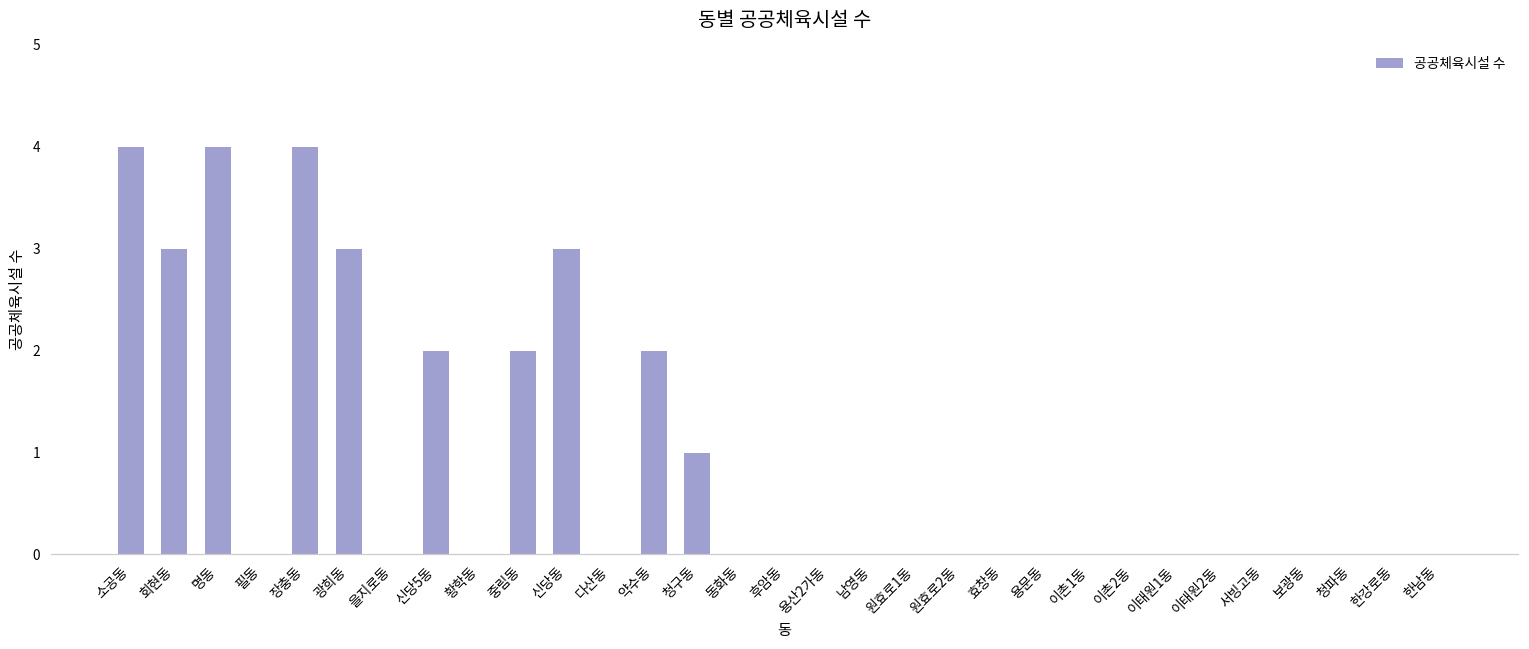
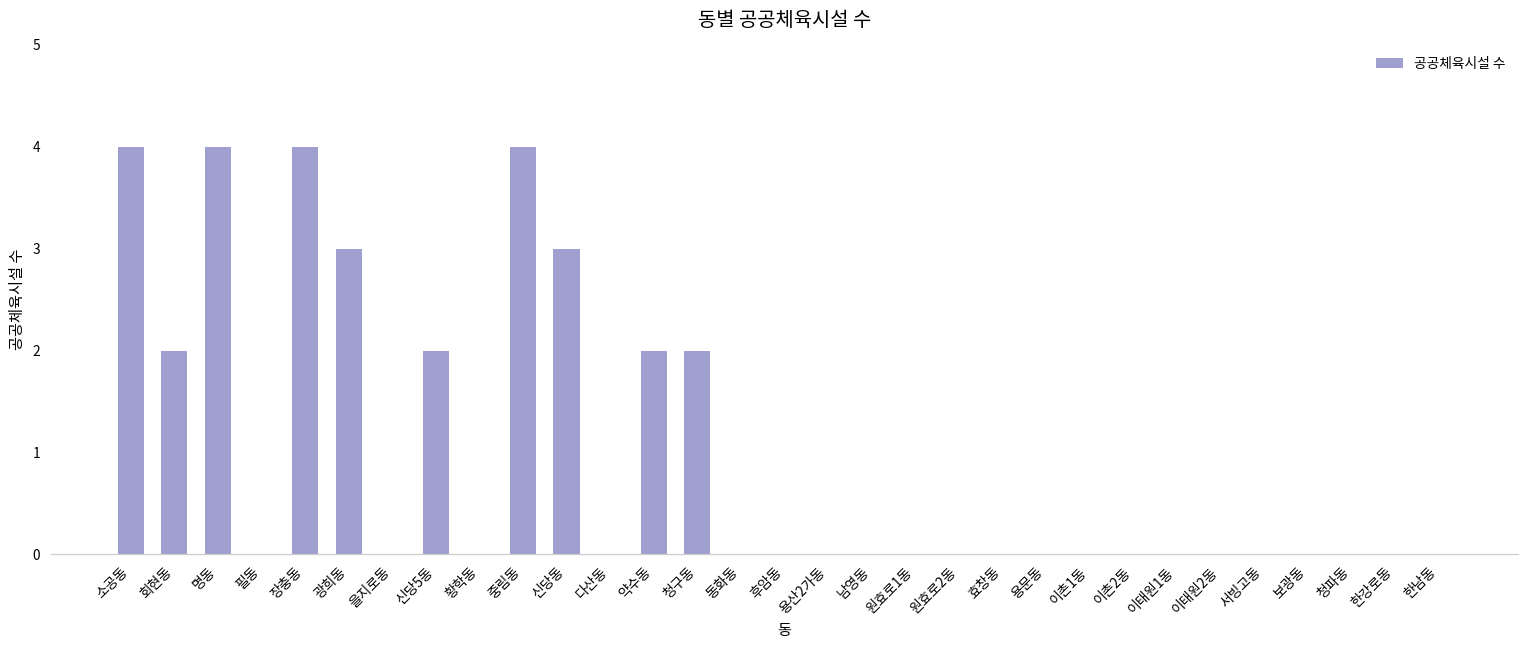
회현동: 3 -> 2
중림동: 2 -> 4
청구동: 1 -> 2
